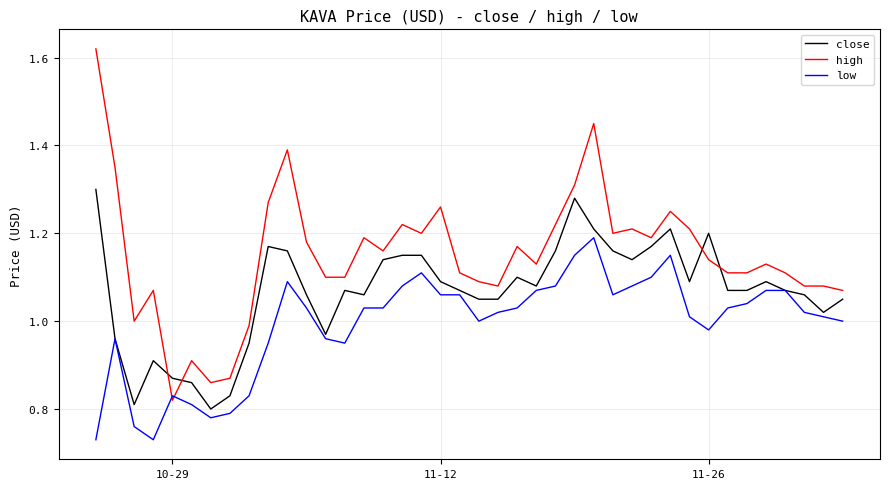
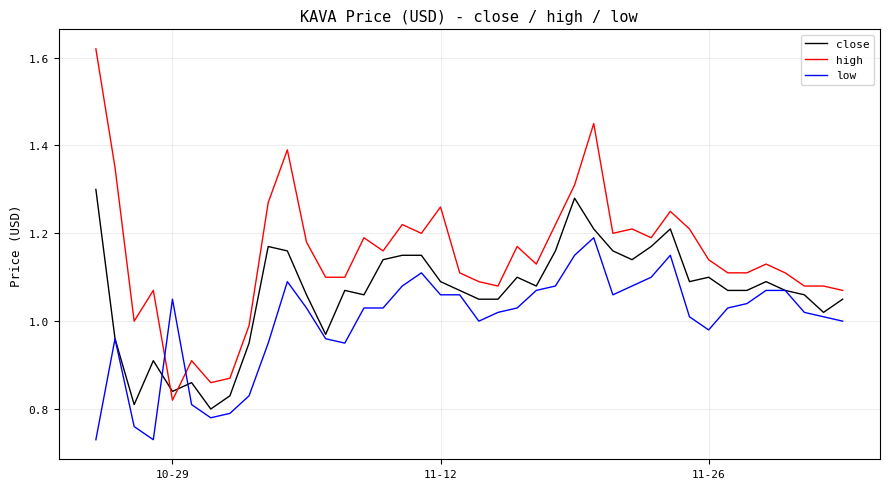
close, 10-29: 0.87 -> 0.84
low, 10-29: 0.83 -> 1.05
close, 11-26: 1.2 -> 1.1
